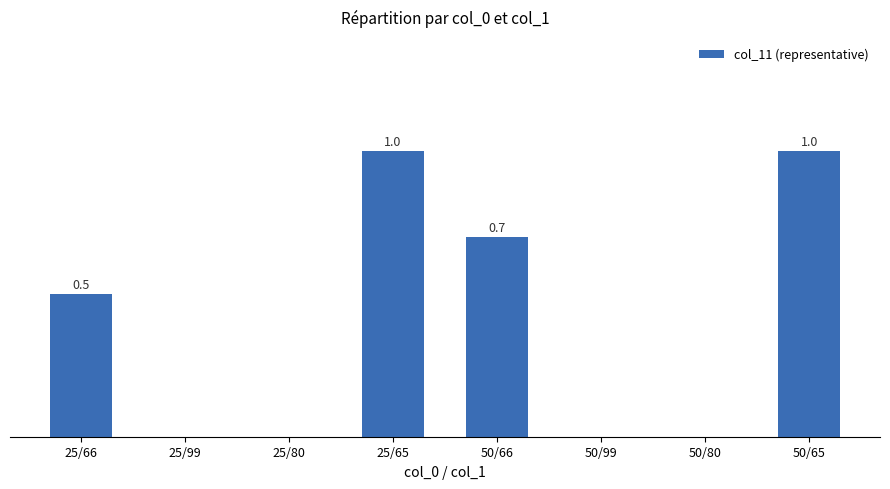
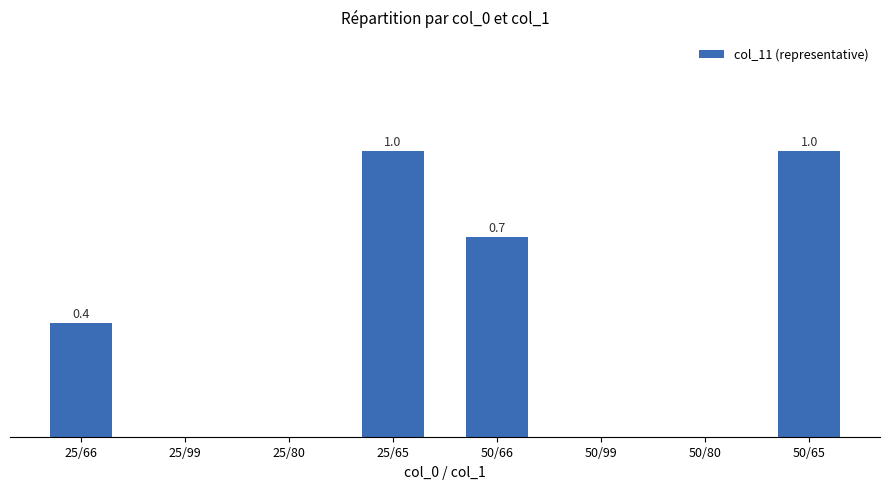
25/66: 0.5 -> 0.4
